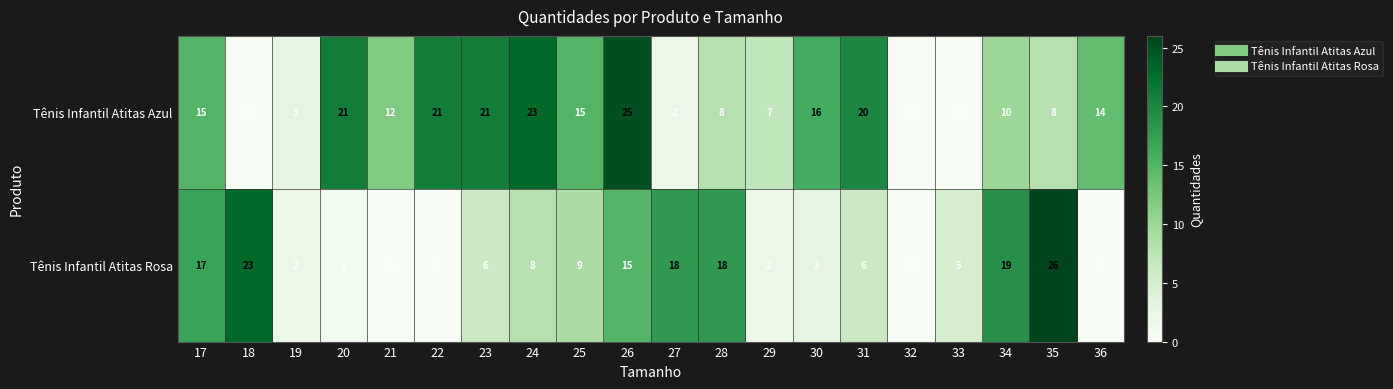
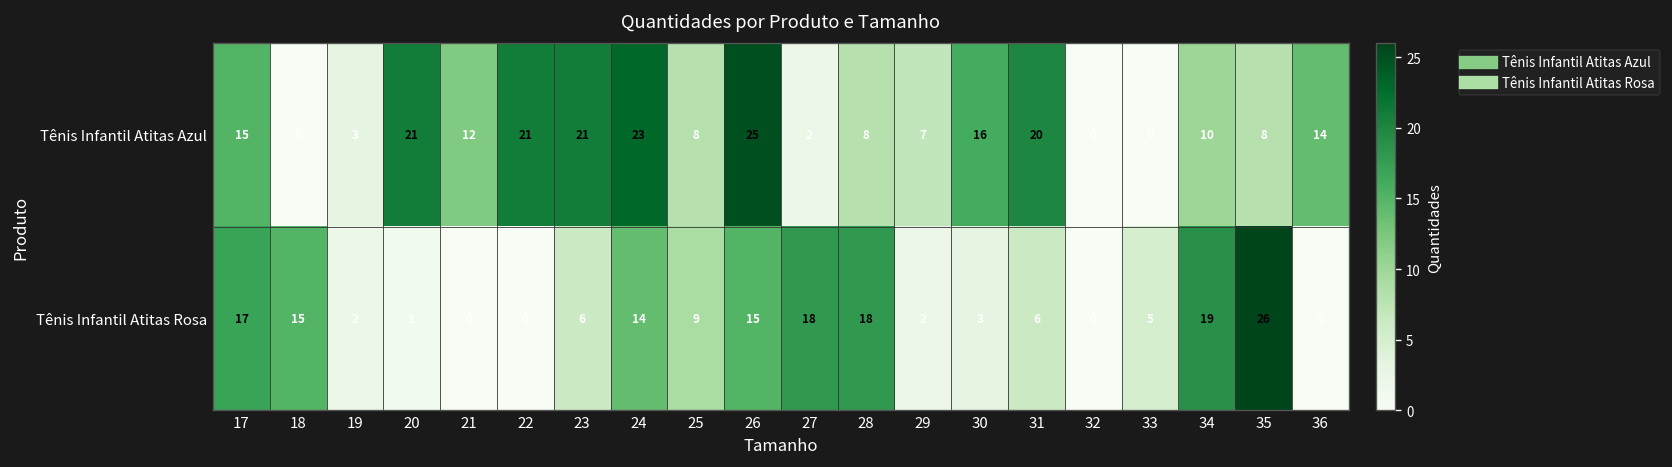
Tênis Infantil Atitas Azul, 25: 15 -> 8
Tênis Infantil Atitas Rosa, 18: 23 -> 15
Tênis Infantil Atitas Rosa, 24: 8 -> 14
